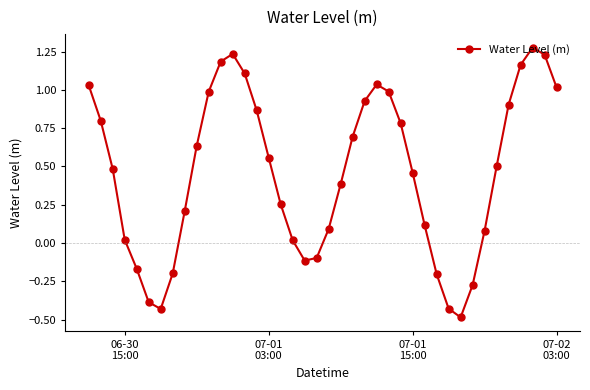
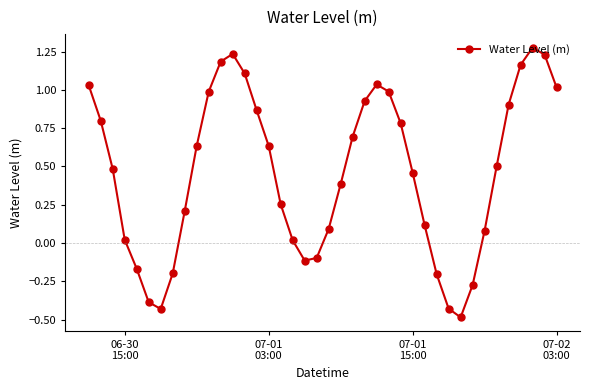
07-01 03:00: 0.56 -> 0.63
